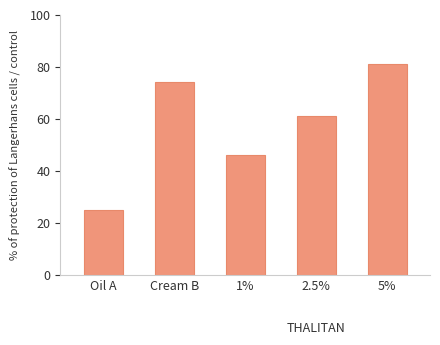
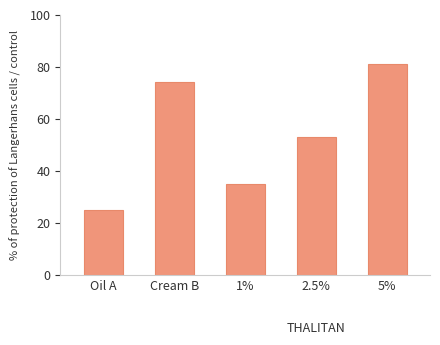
1%: 46 -> 35
2.5%: 61 -> 53
